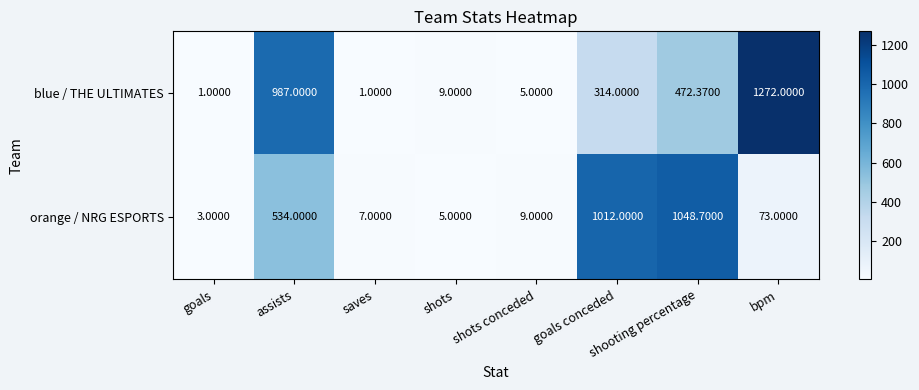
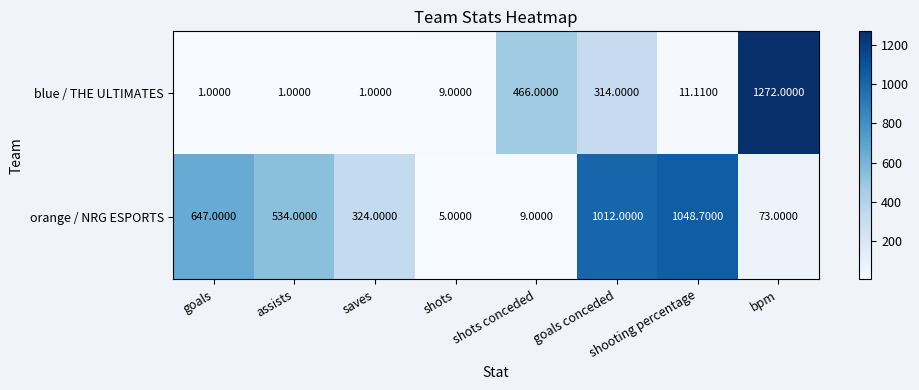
blue / THE ULTIMATES, assists: 987.0000 -> 1.0000
blue / THE ULTIMATES, shots conceded: 5.0000 -> 466.0000
blue / THE ULTIMATES, shooting percentage: 472.3700 -> 11.1100
orange / NRG ESPORTS, goals: 3.0000 -> 647.0000
orange / NRG ESPORTS, saves: 7.0000 -> 324.0000
